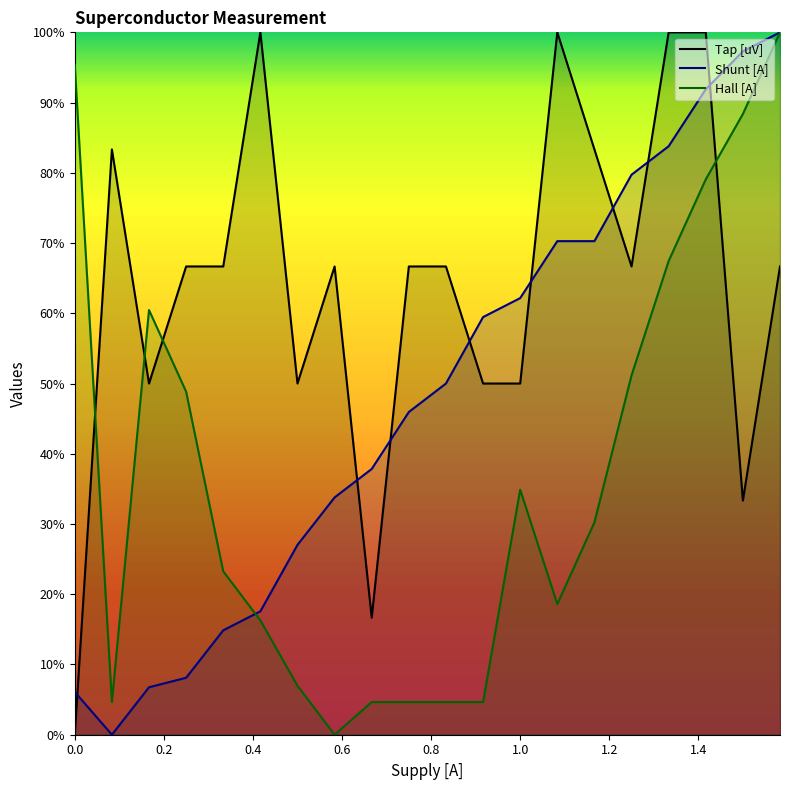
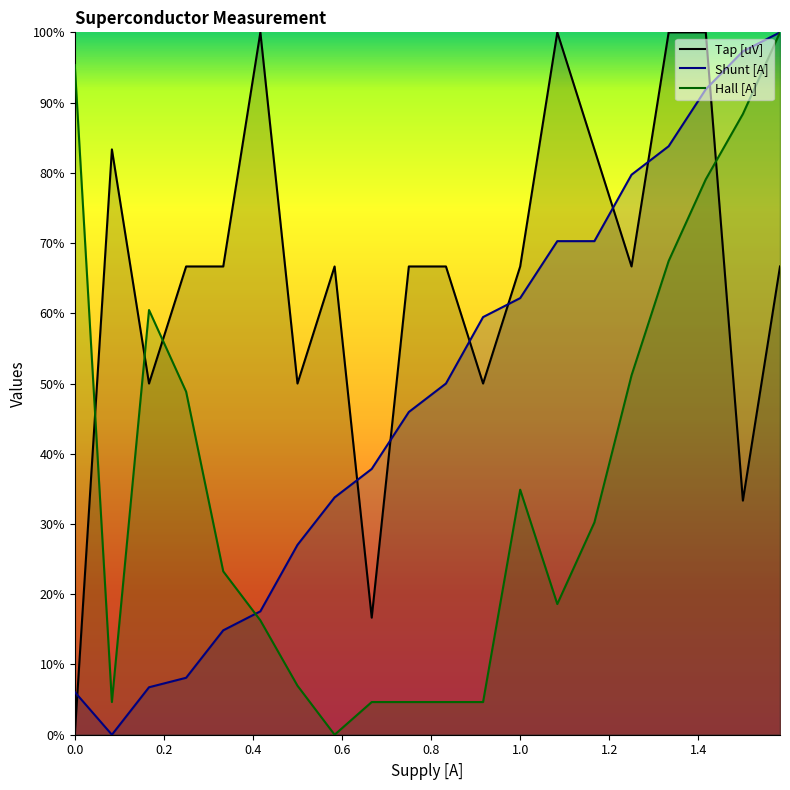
Tap [uV], 1.0: 50% -> 67%
